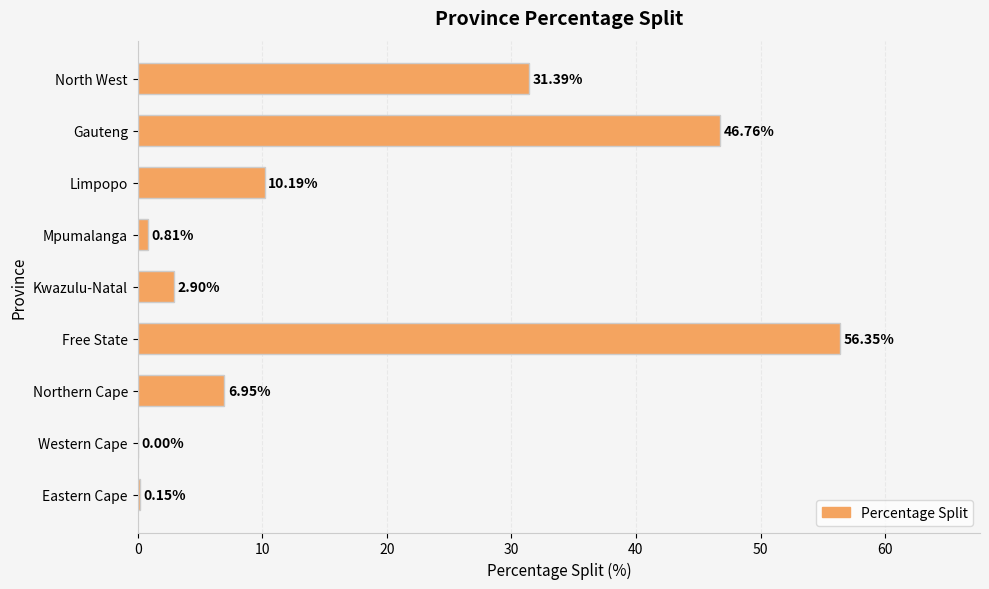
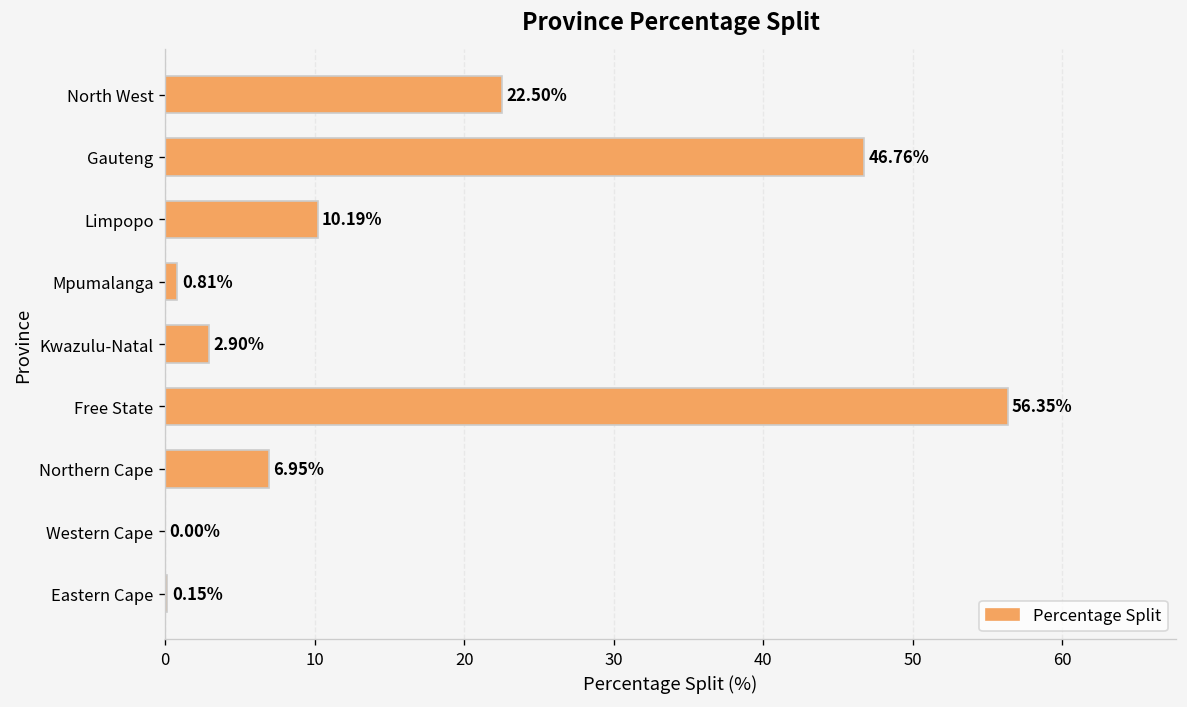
North West: 31.39% -> 22.50%
